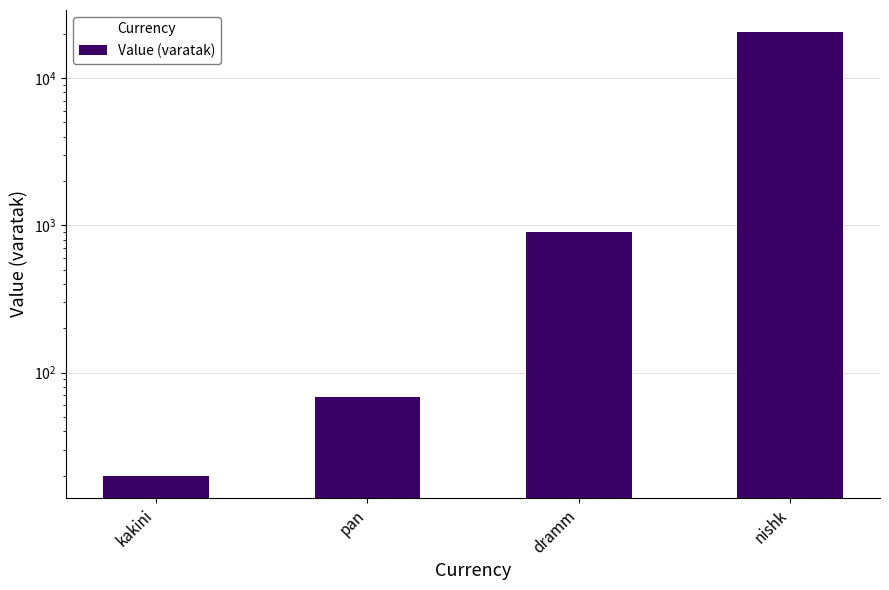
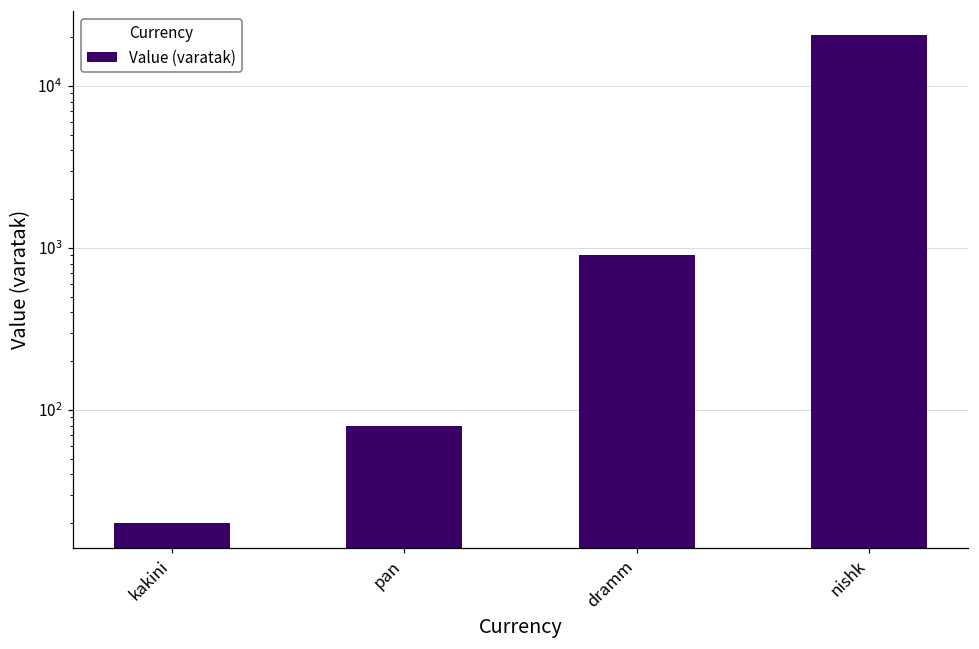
pan: 70 -> 80
